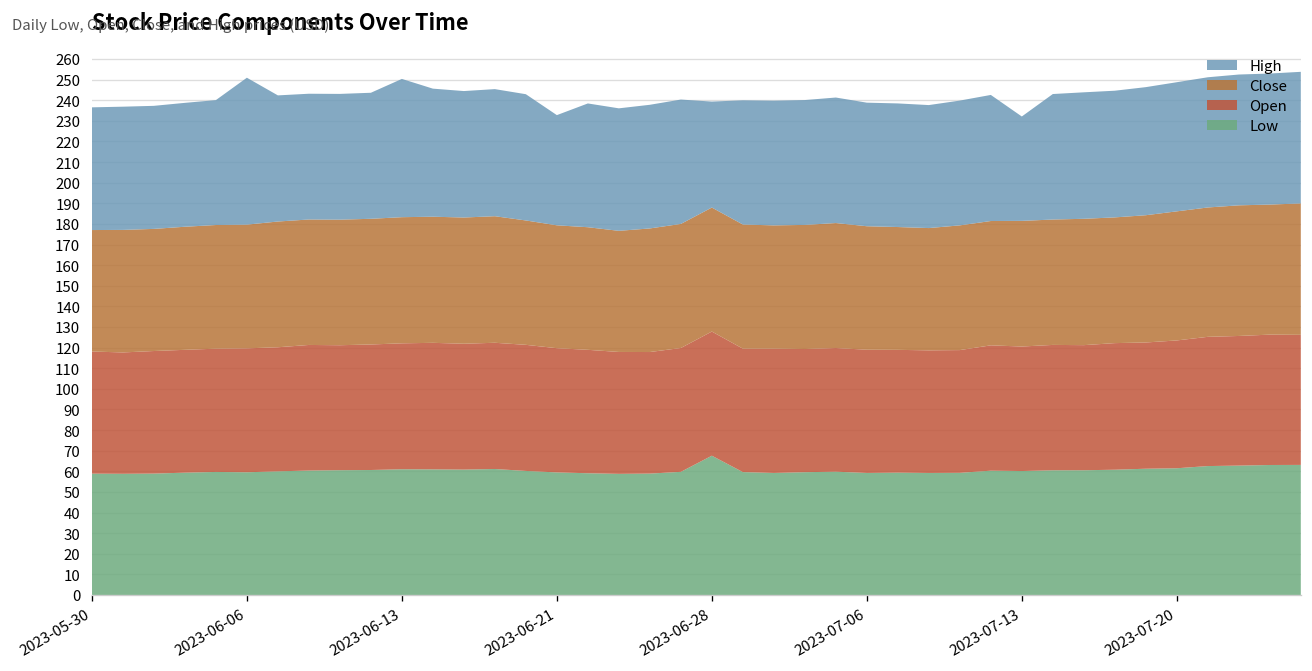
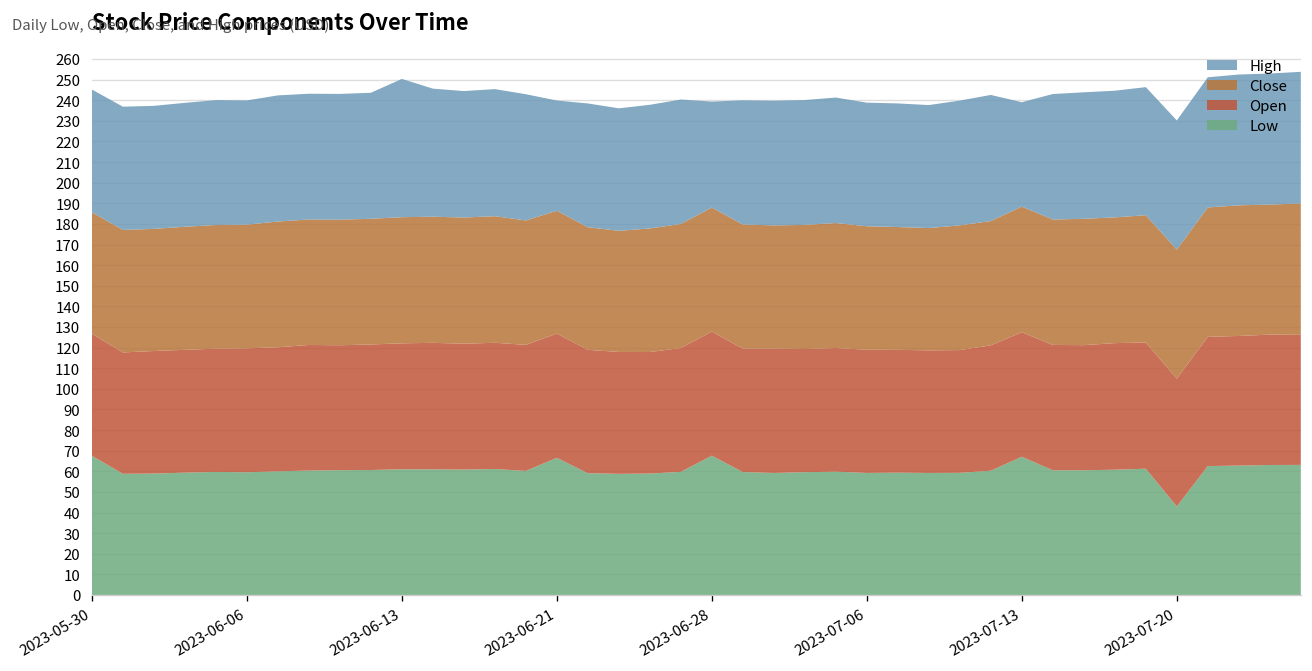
Low, 2023-05-30: 59 -> 67
High, 2023-06-06: 71 -> 60
Low, 2023-06-21: 59 -> 67
Low, 2023-07-13: 60 -> 67
Low, 2023-07-20: 61 -> 43
